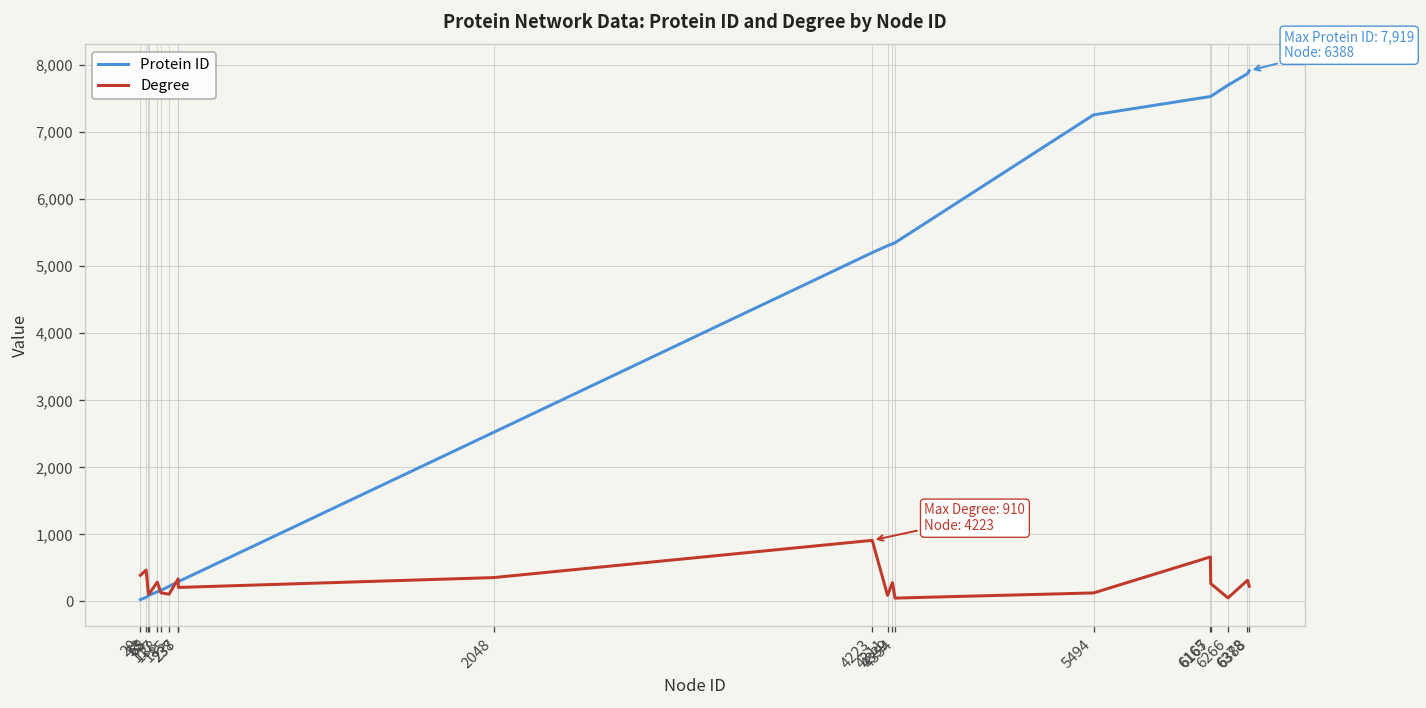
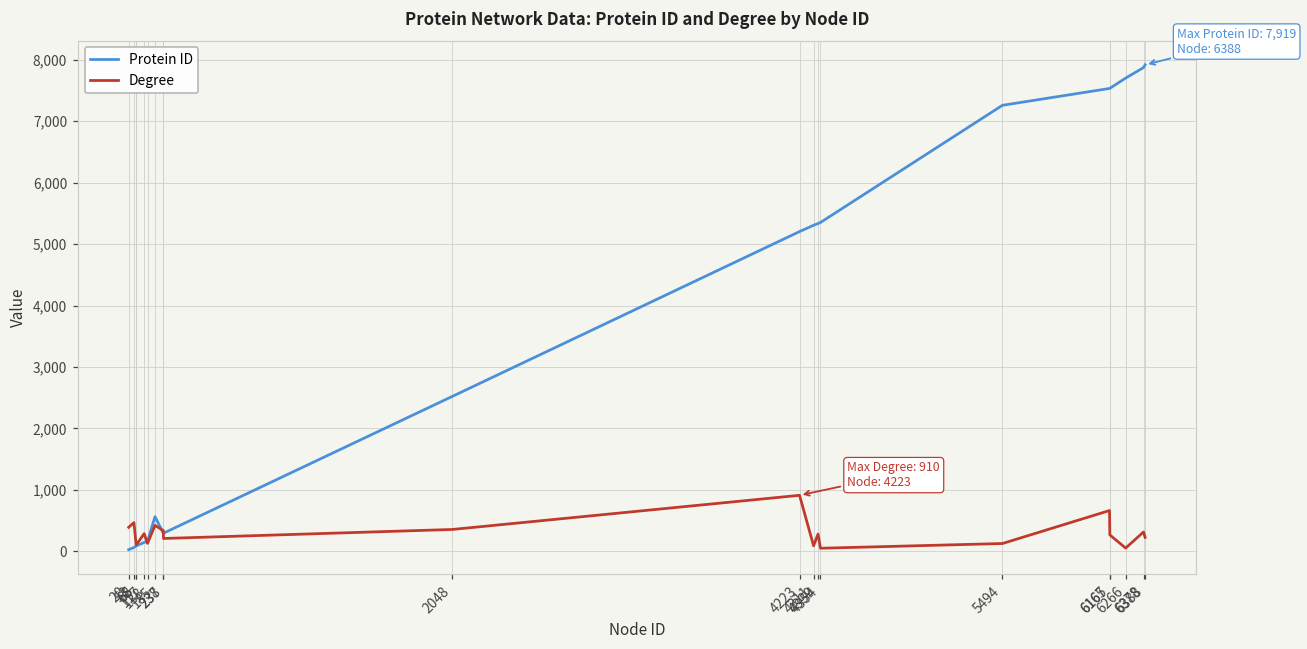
Protein ID, 185: 200 -> 600
Degree, 185: 100 -> 400
